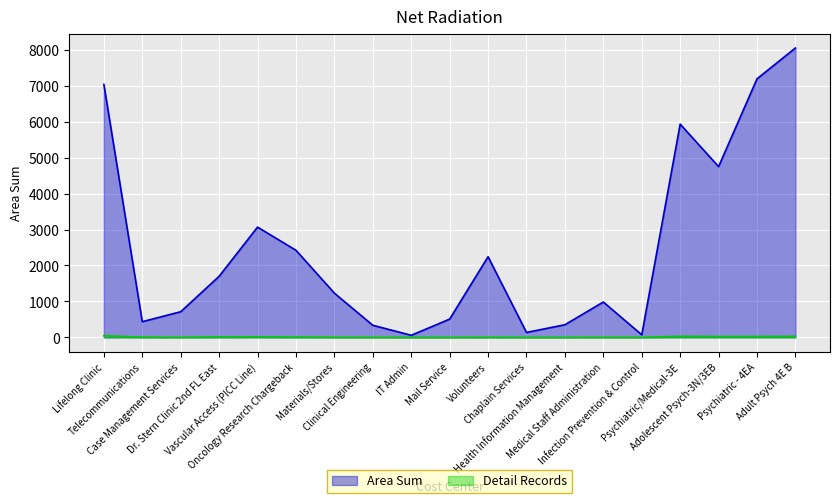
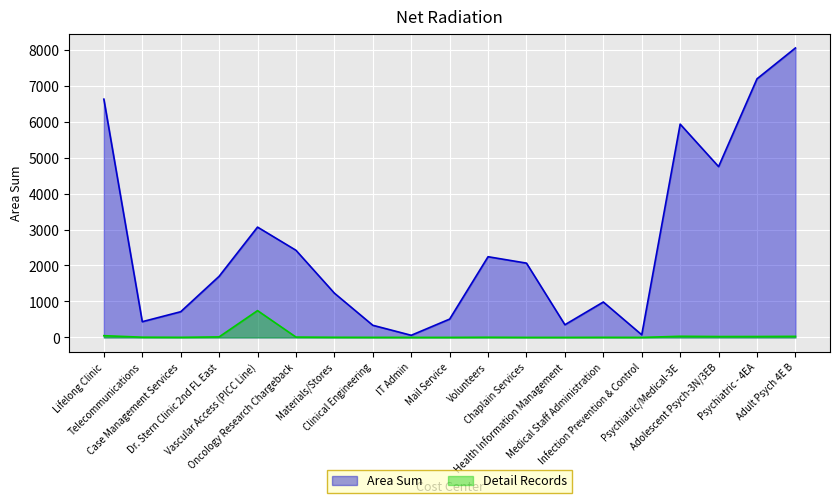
Area Sum, Lifelong Clinic: 7000 -> 6600
Detail Records, Vascular Access (PICC Line): 0 -> 700
Area Sum, Chaplain Services: 100 -> 2100
